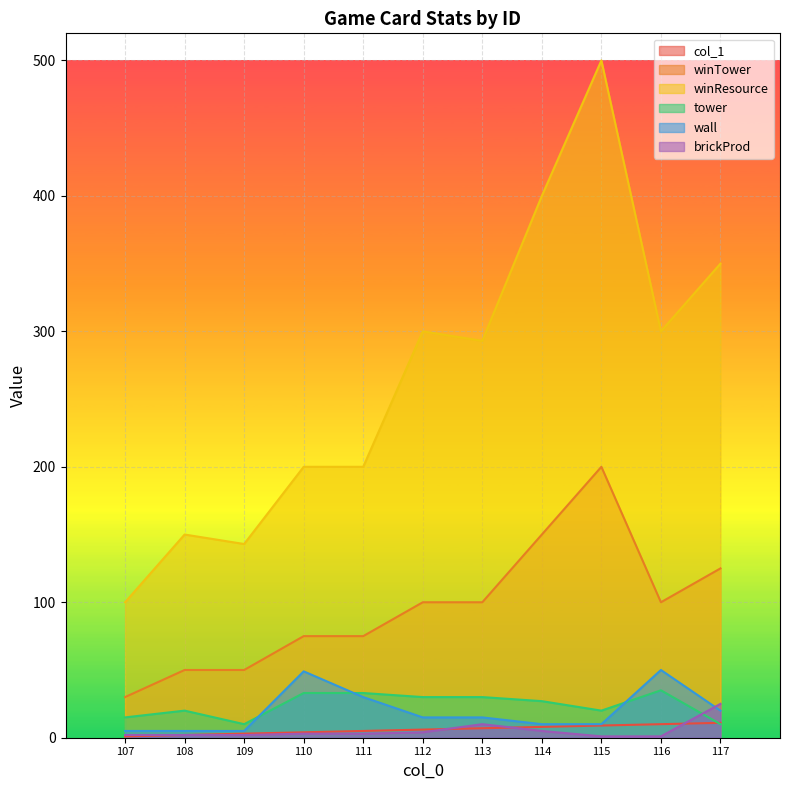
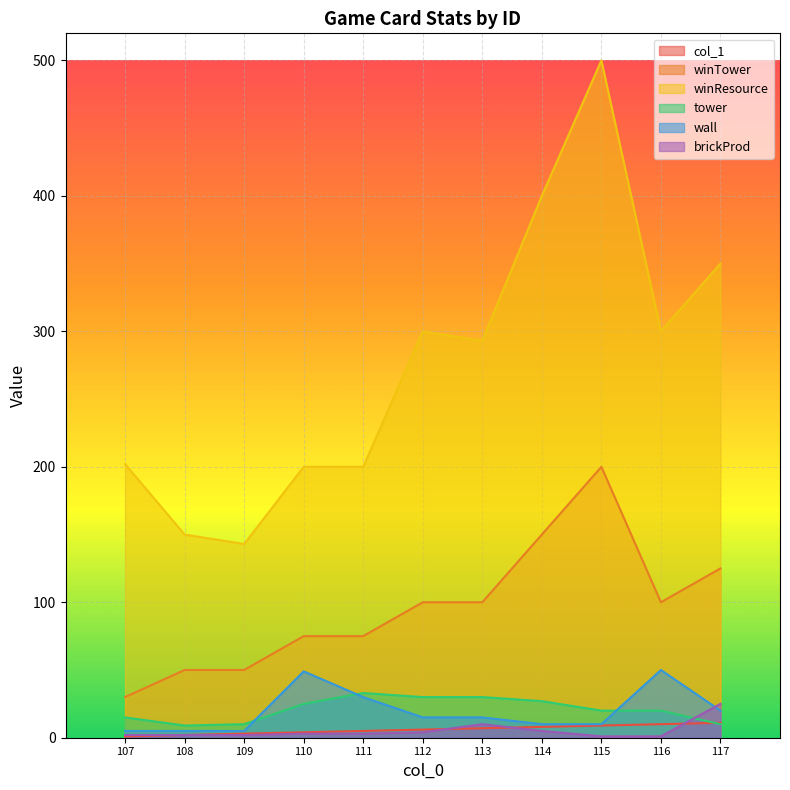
winResource, 107: 100 -> 202
tower, 108: 20 -> 9
tower, 110: 33 -> 25
tower, 116: 35 -> 20
